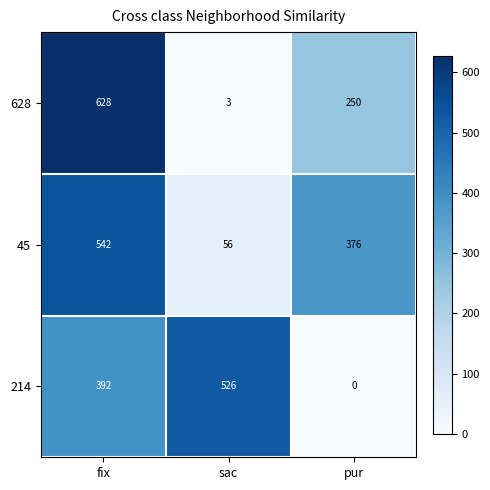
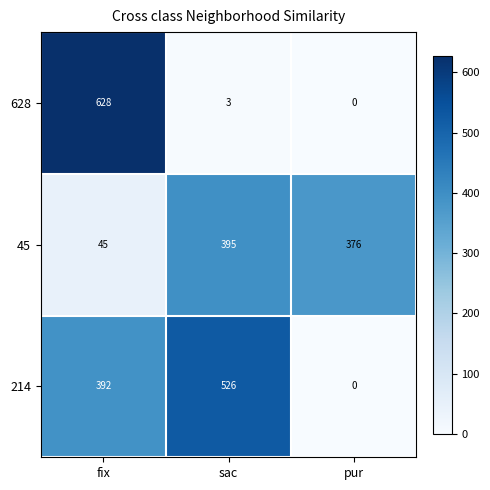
628, pur: 250 -> 0
45, fix: 542 -> 45
45, sac: 56 -> 395
